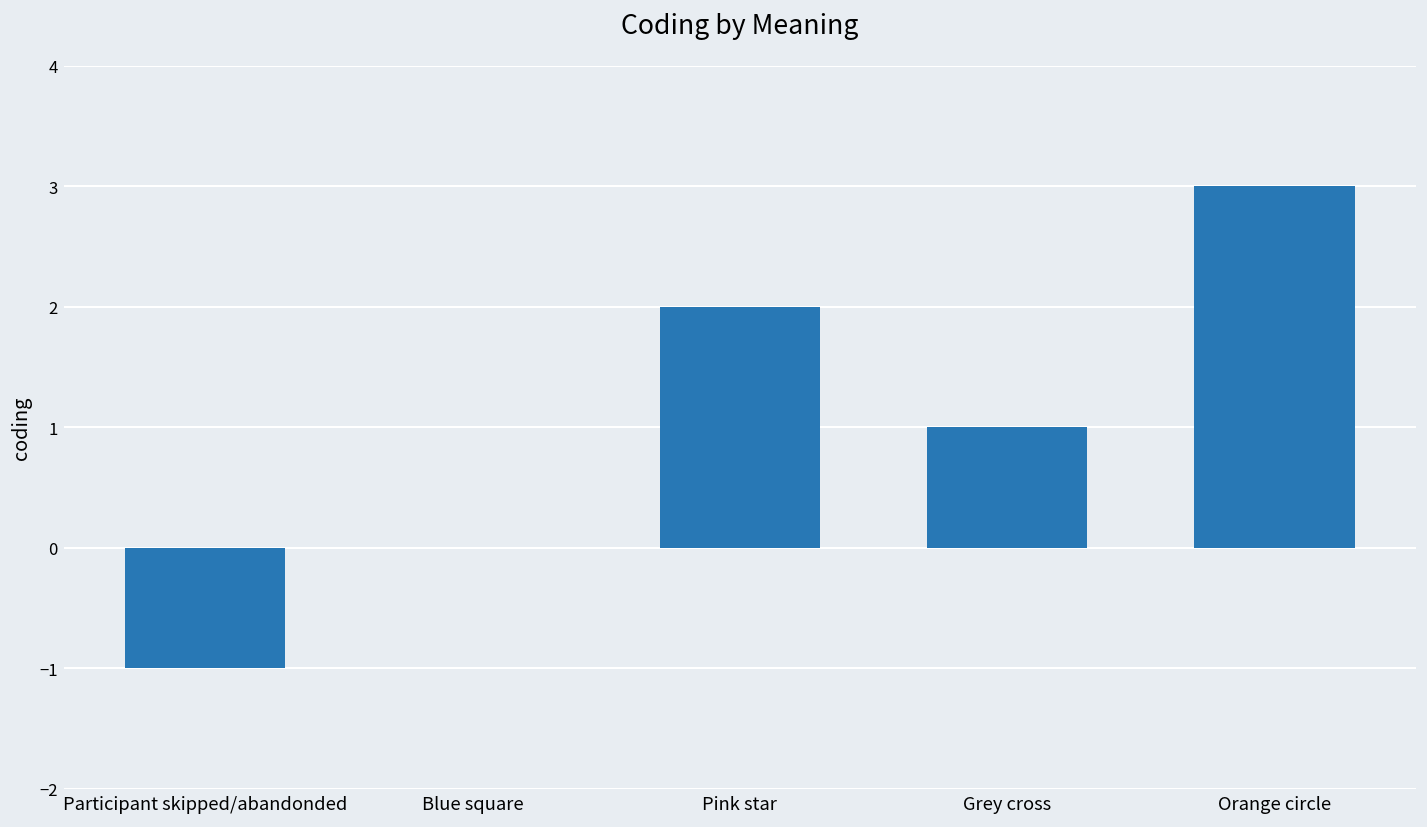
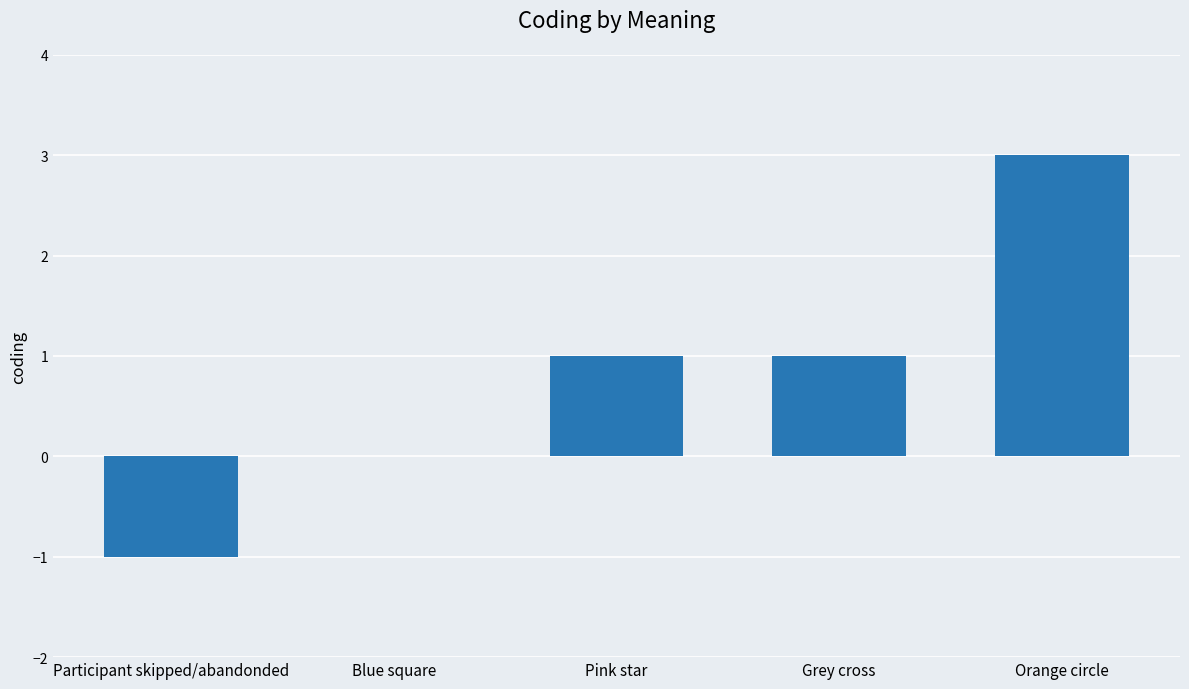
Pink star: 2 -> 1
